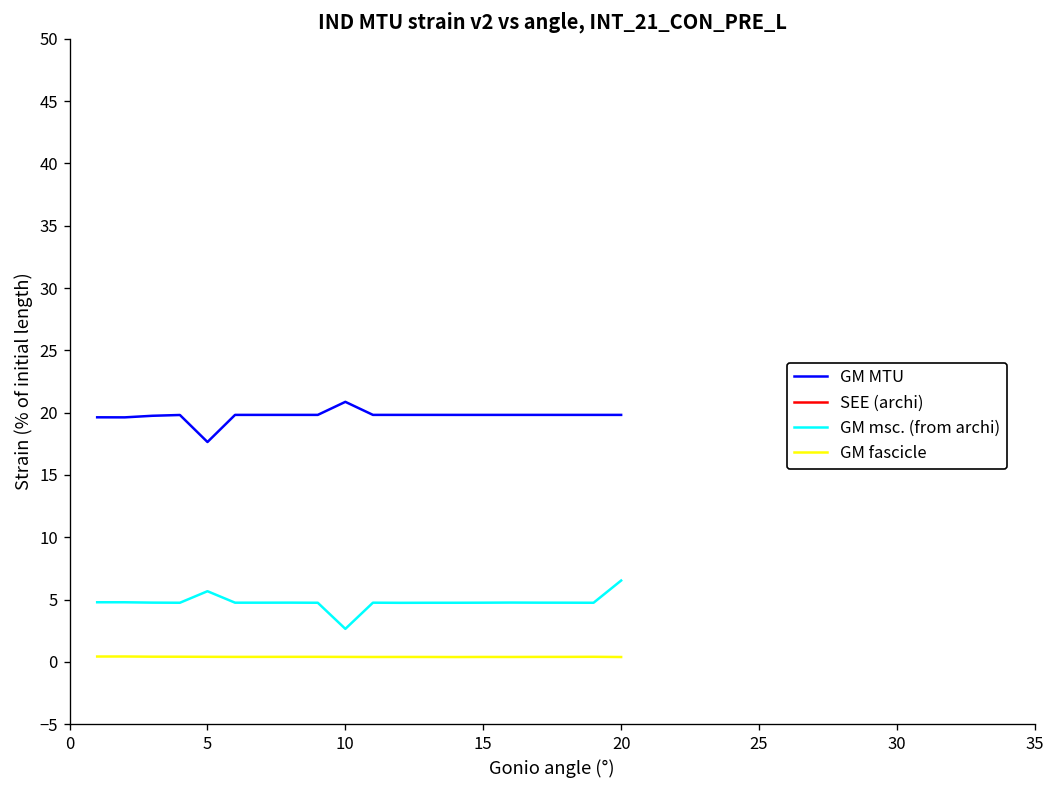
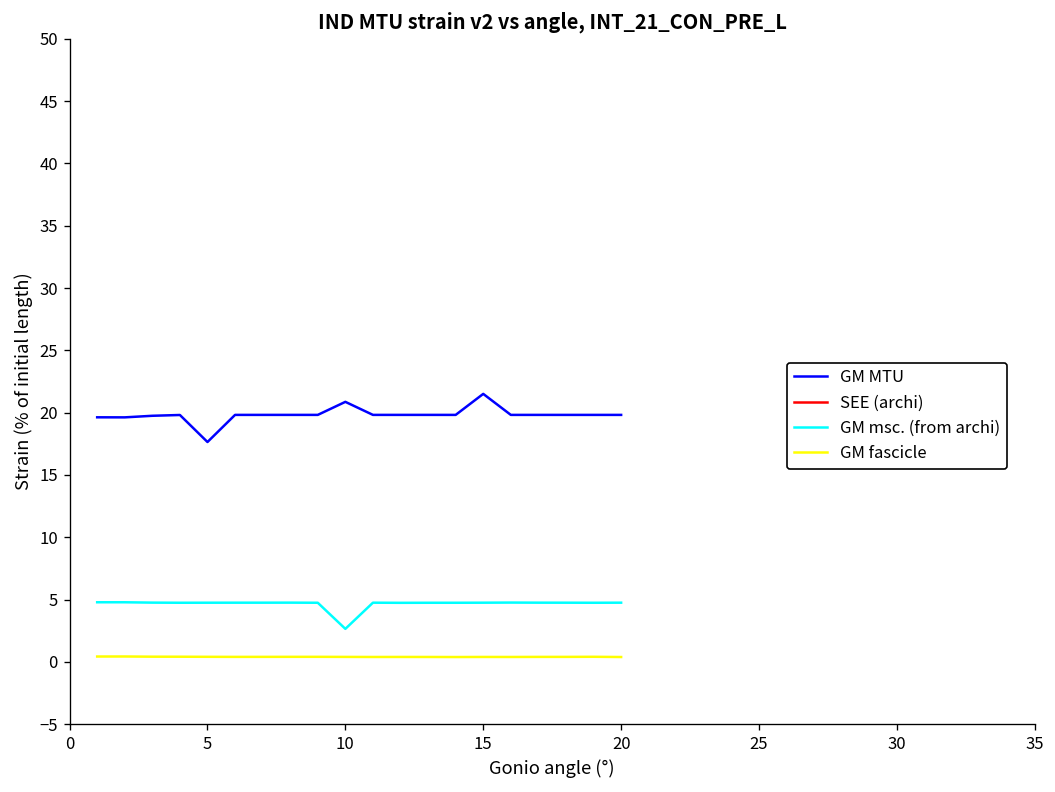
GM msc. (from archi), 5: 5.7 -> 4.7
GM MTU, 15: 19.8 -> 21.5
GM msc. (from archi), 20: 6.5 -> 4.8
